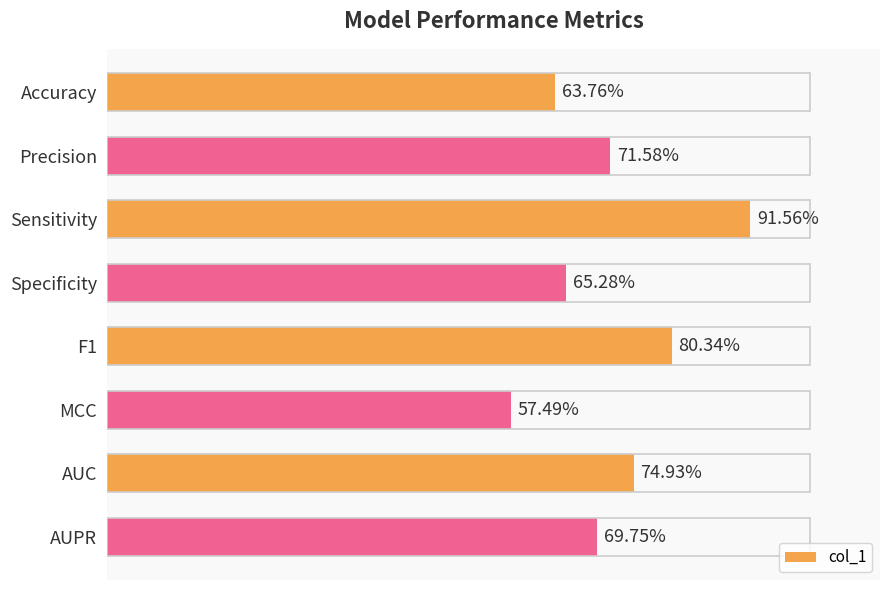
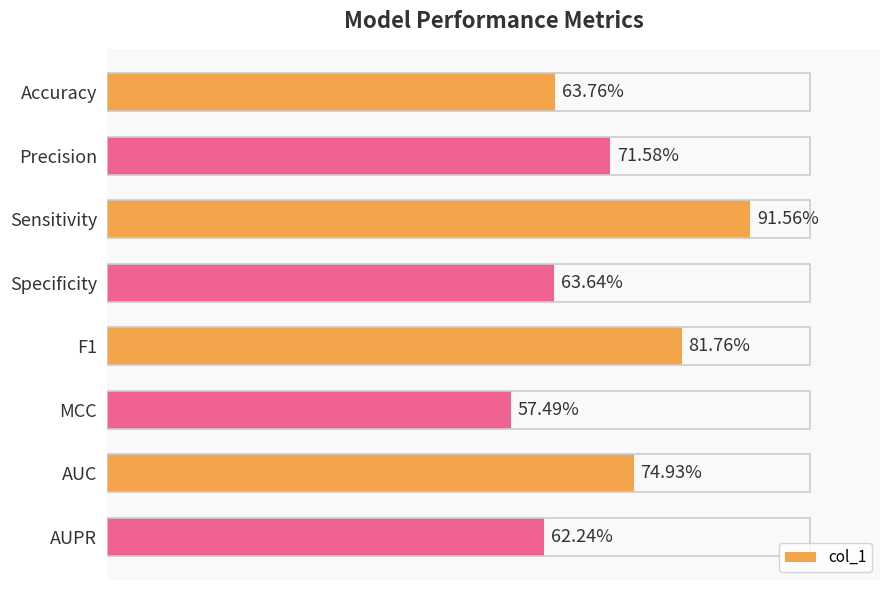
Specificity: 65.28% -> 63.64%
F1: 80.34% -> 81.76%
AUPR: 69.75% -> 62.24%
